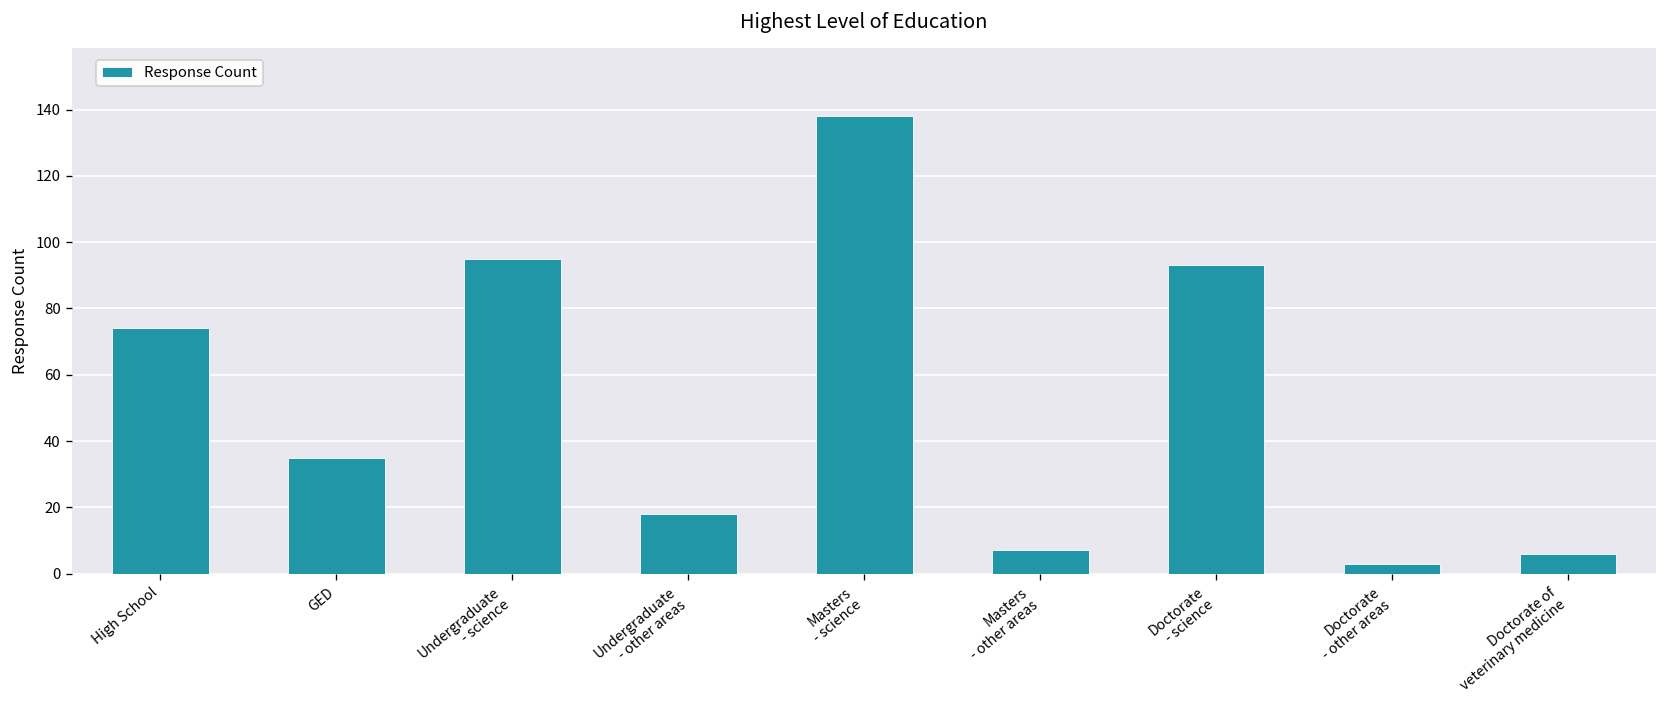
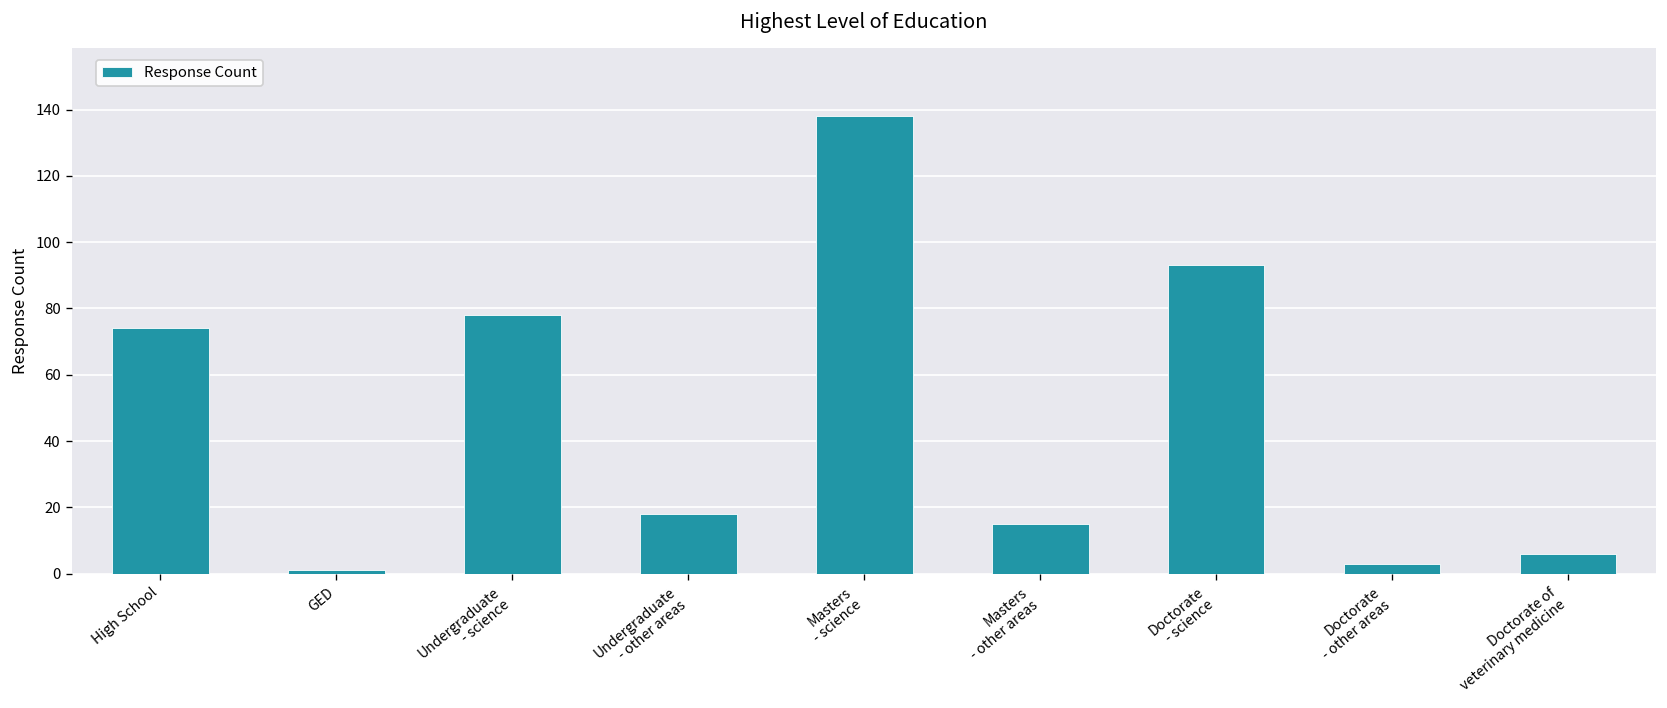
GED: 35 -> 1
Undergraduate - science: 95 -> 78
Masters - other areas: 7 -> 15
